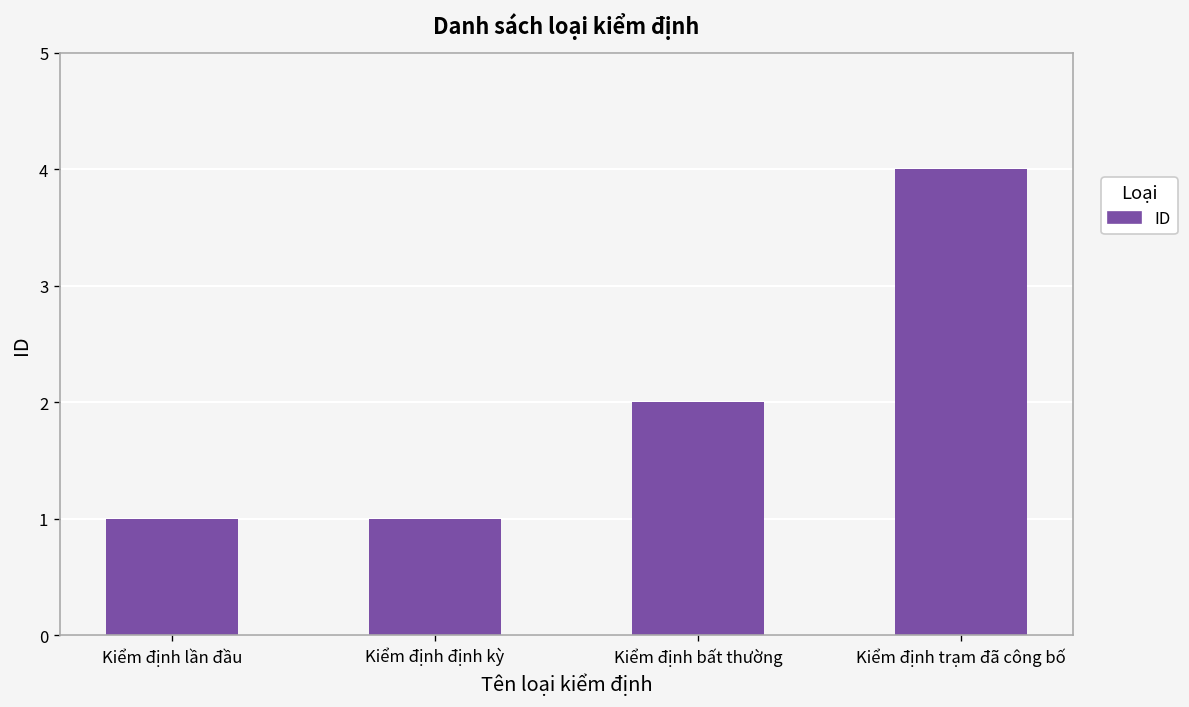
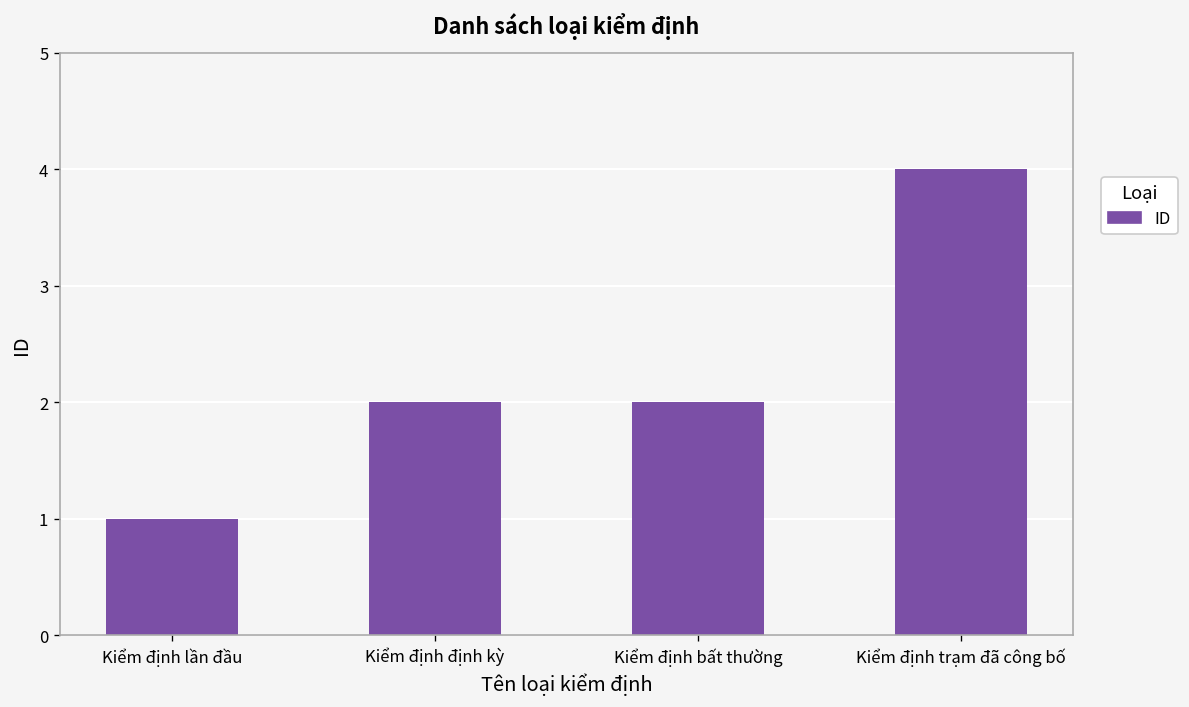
Kiểm định định kỳ: 1 -> 2
